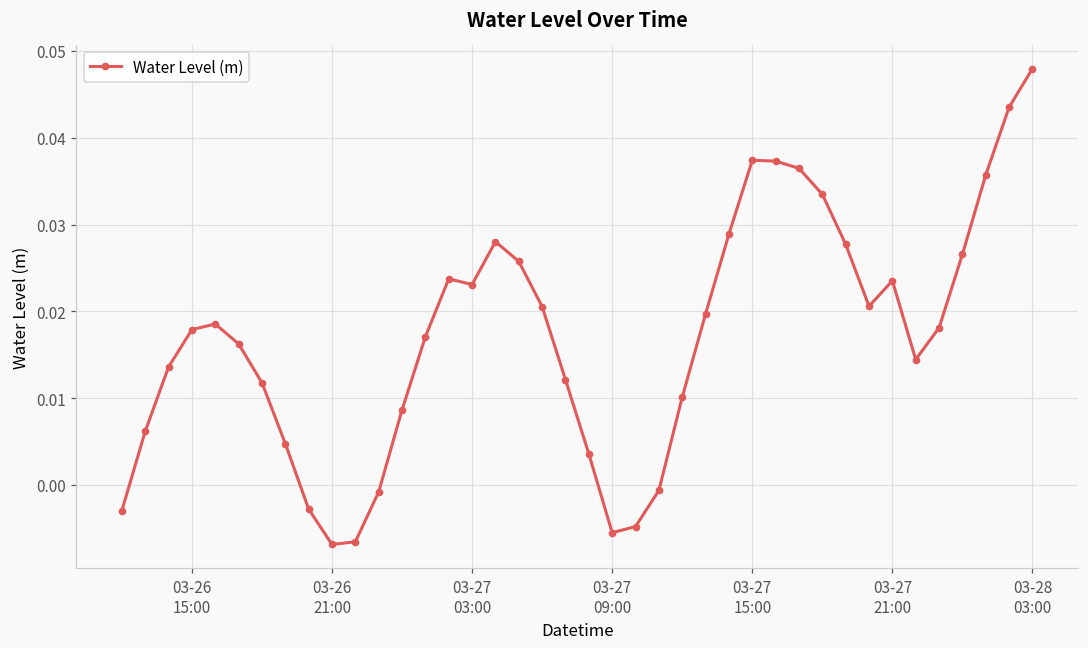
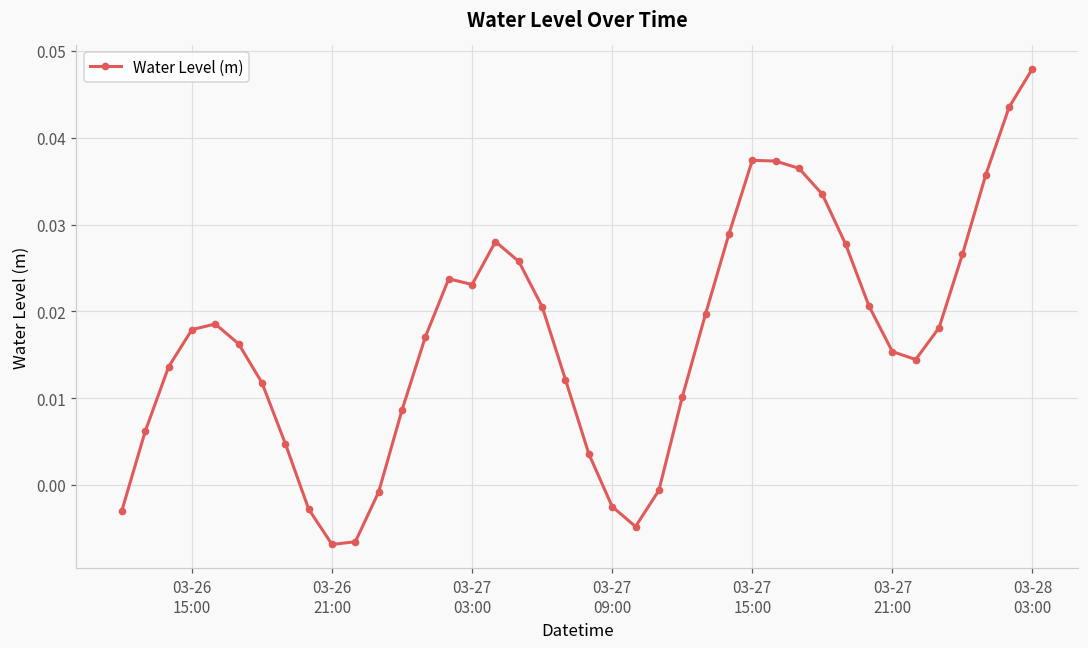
03-27 09:00: -0.006 -> -0.003
03-27 21:00: 0.024 -> 0.015
